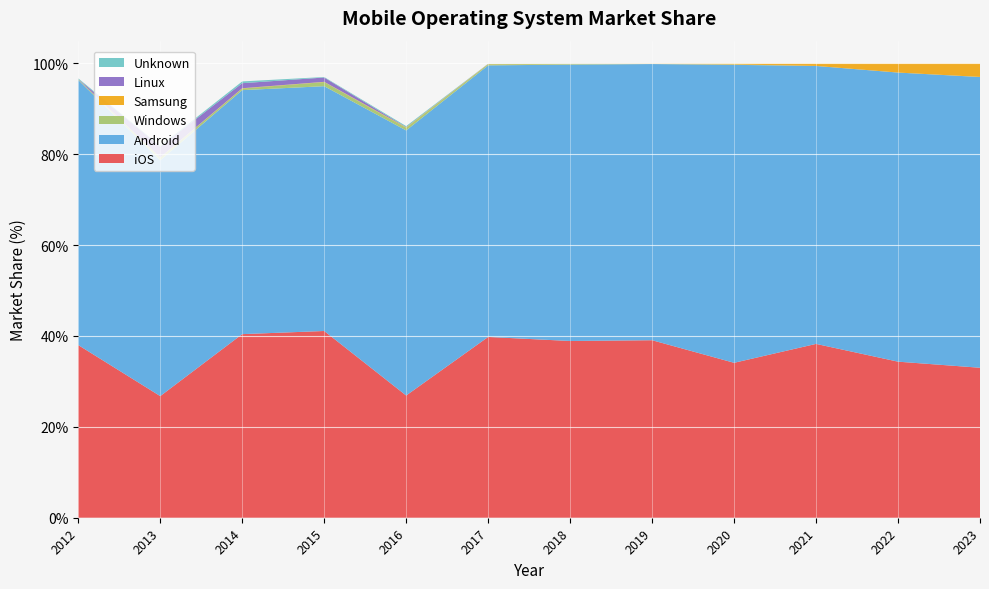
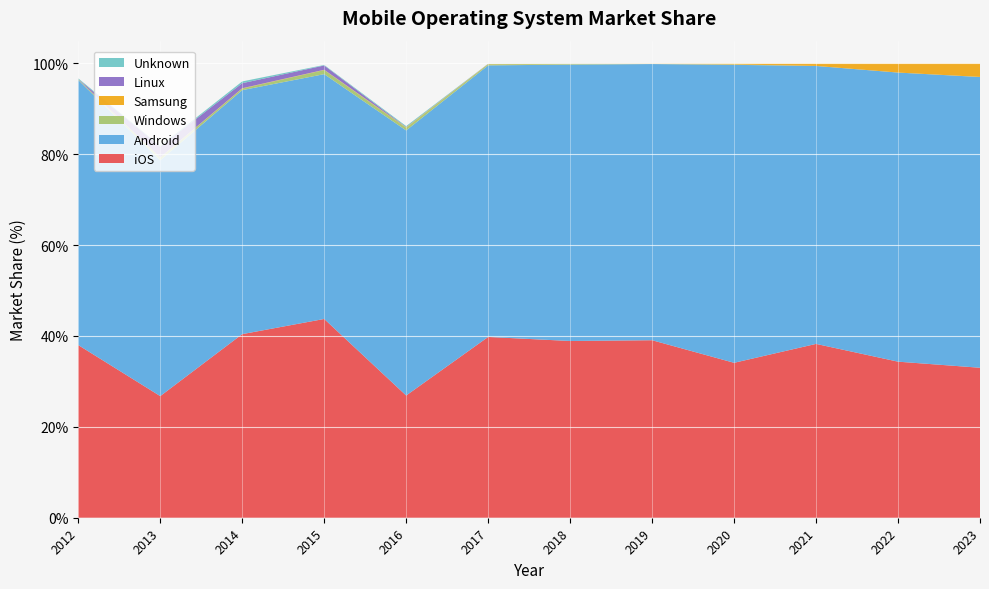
iOS, 2015: 41% -> 44%
